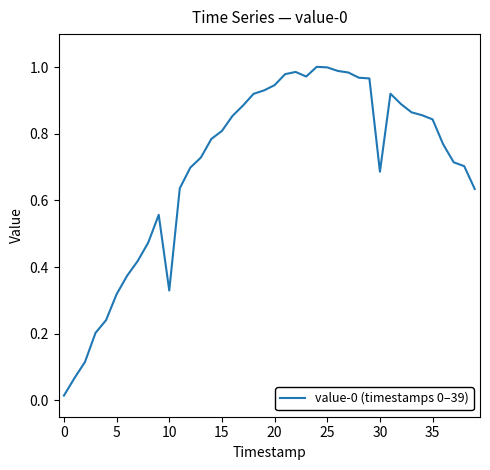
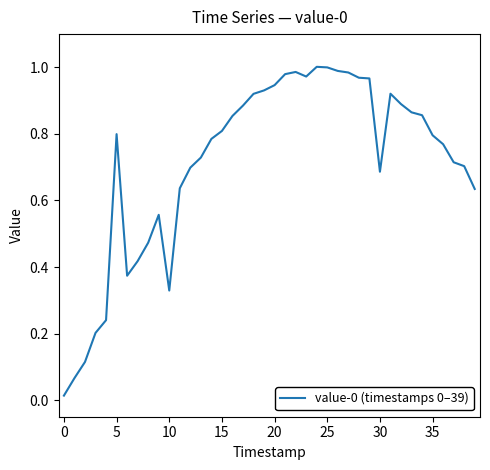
5: 0.32 -> 0.80
35: 0.84 -> 0.80
